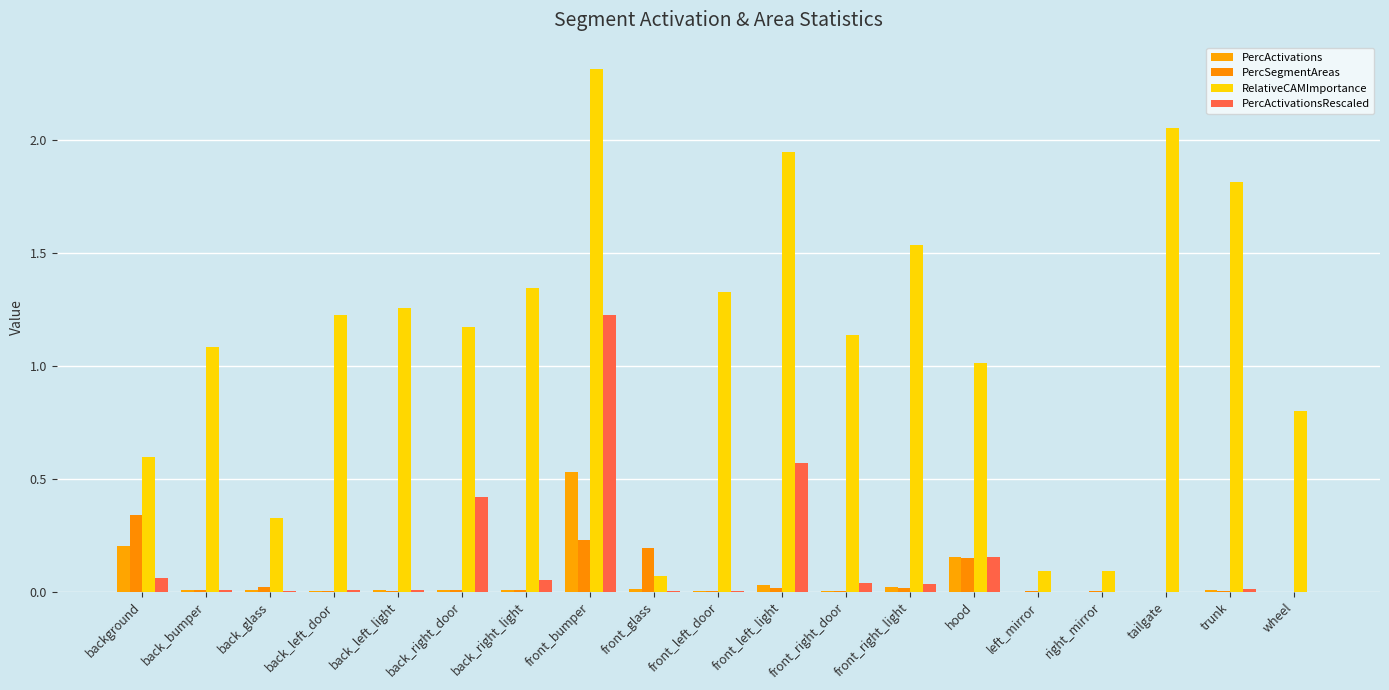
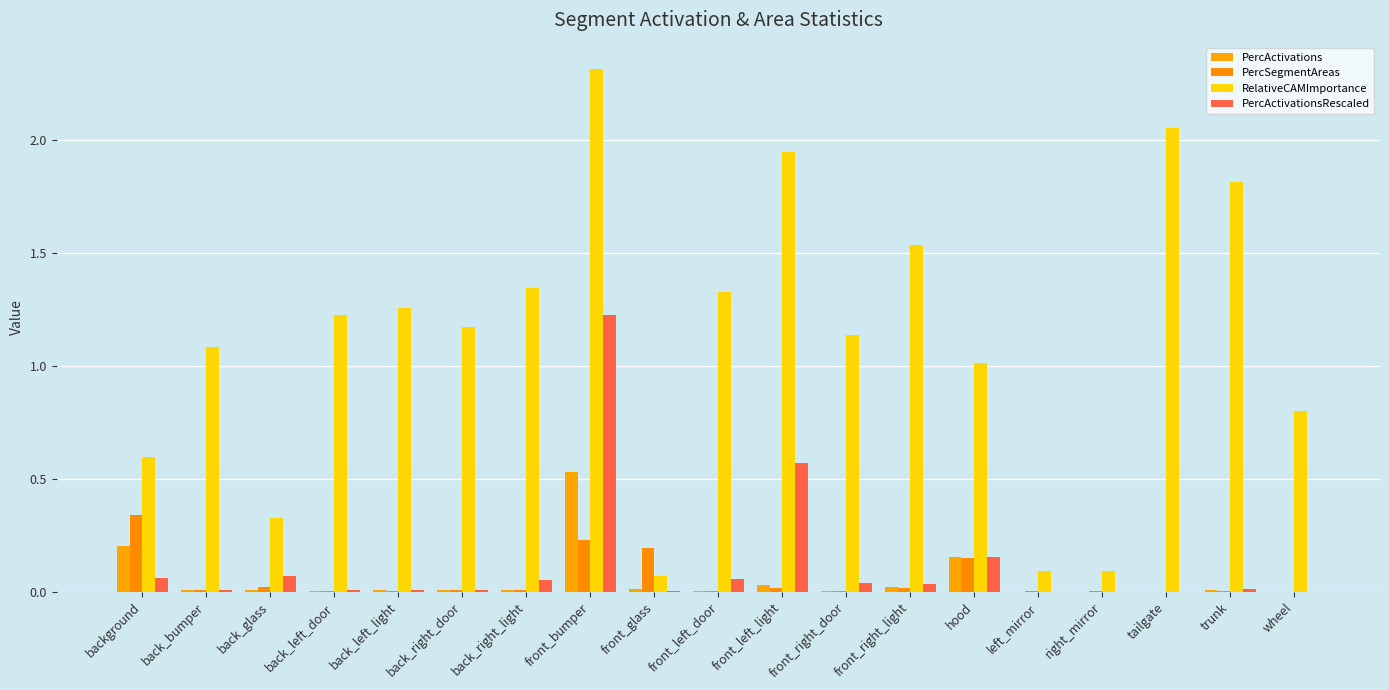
PercActivationsRescaled, back_glass: 0.00 -> 0.07
PercActivationsRescaled, back_right_door: 0.42 -> 0.01
PercActivationsRescaled, front_left_door: 0.00 -> 0.06
